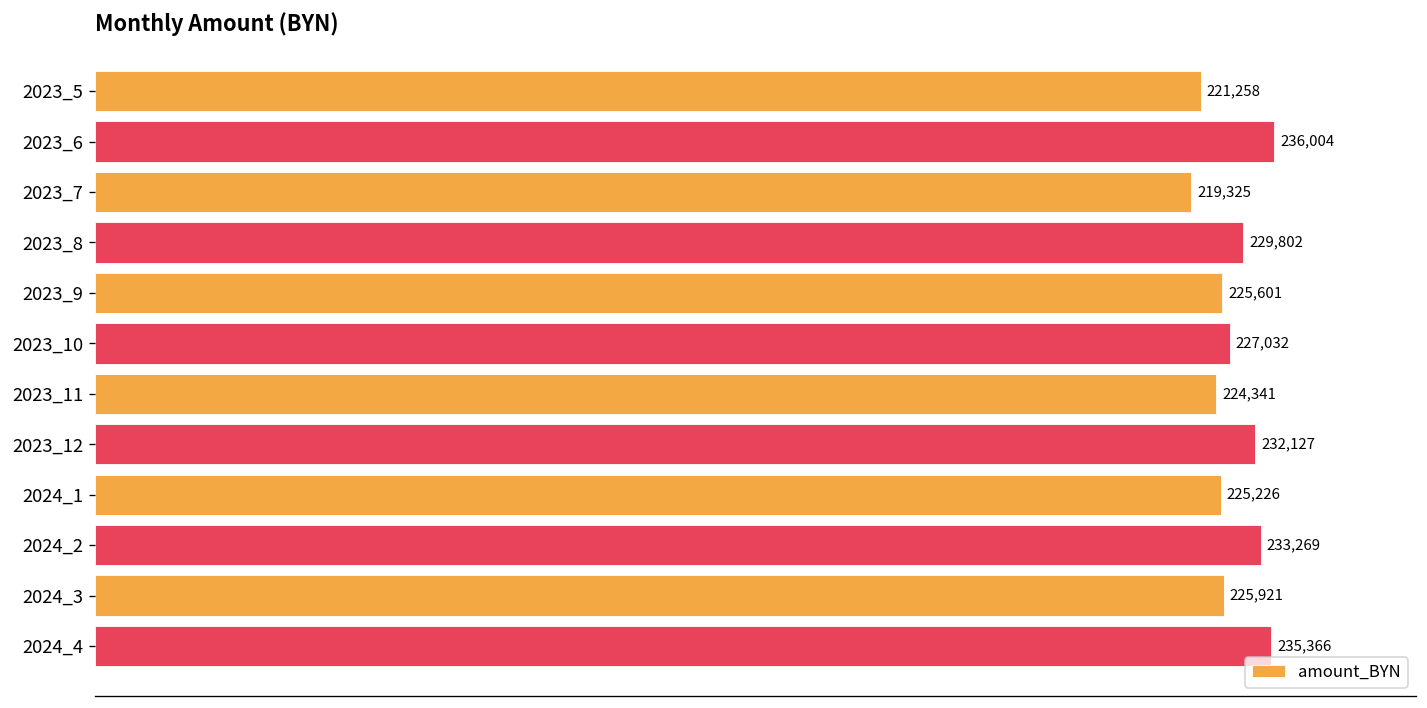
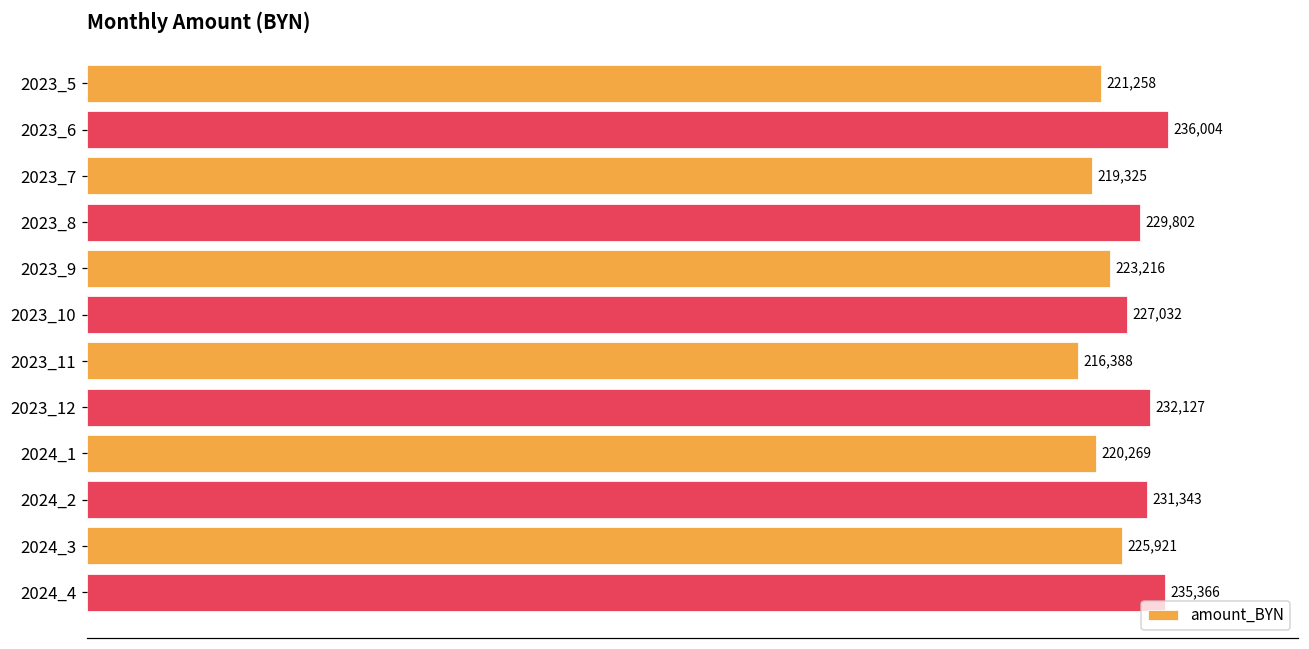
2023_9: 225,601 -> 223,216
2023_11: 224,341 -> 216,388
2024_1: 225,226 -> 220,269
2024_2: 233,269 -> 231,343
